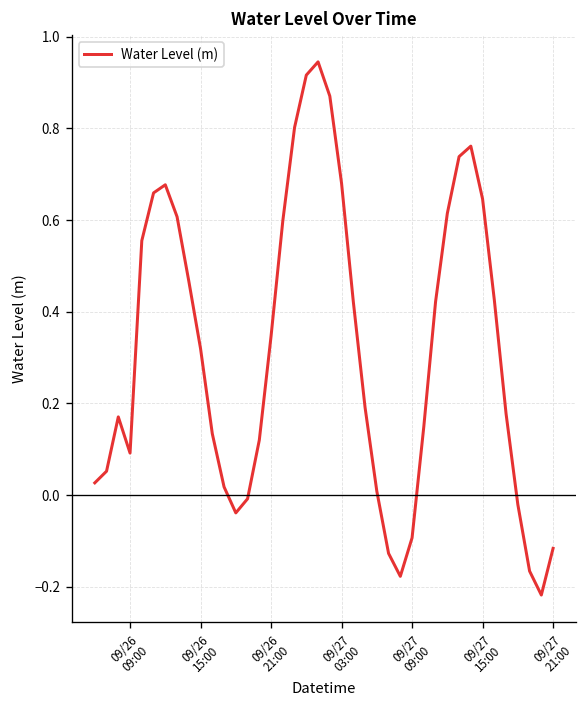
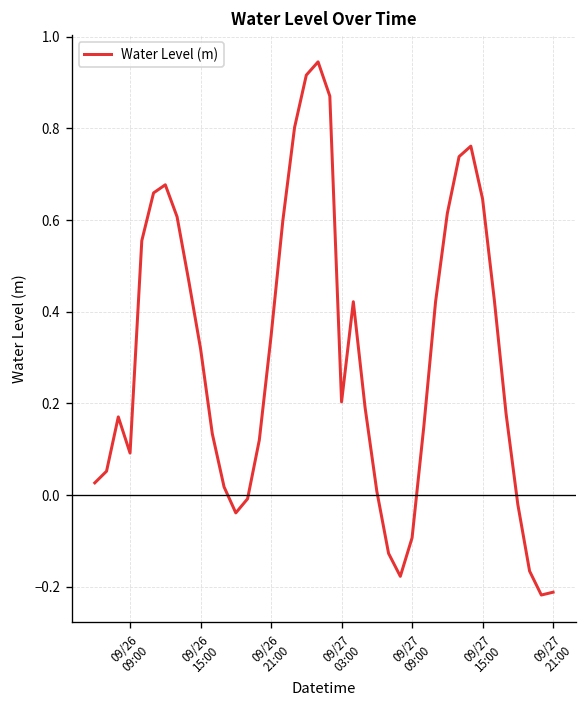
09/27 03:00: 0.68 -> 0.20
09/27 21:00: -0.12 -> -0.21
